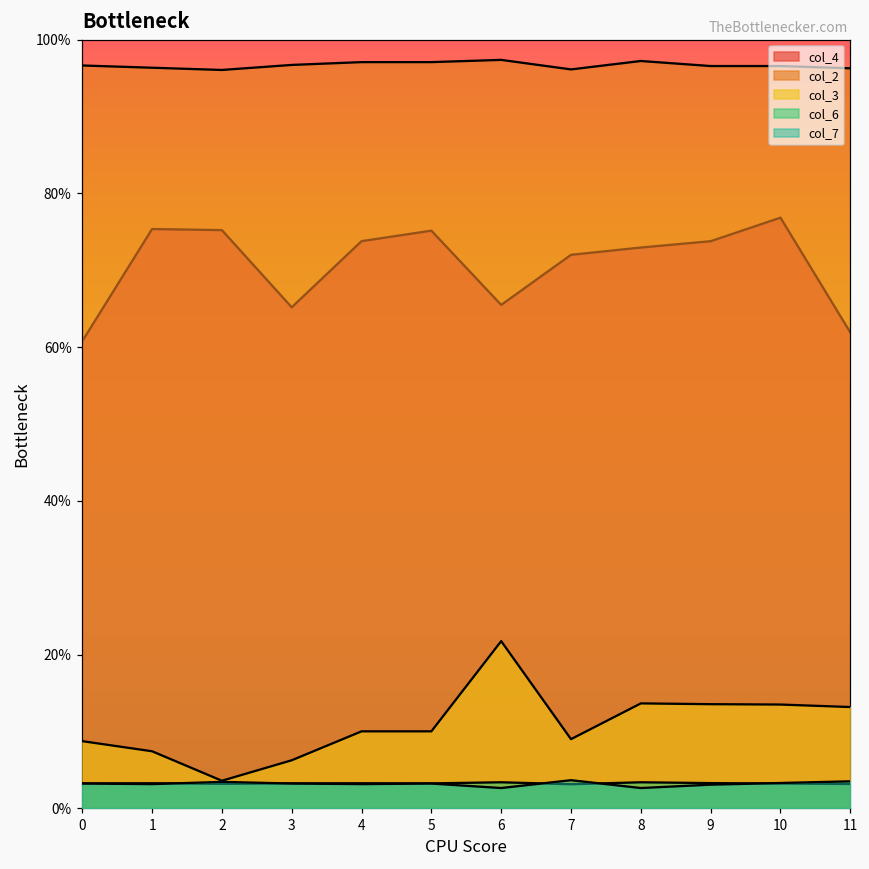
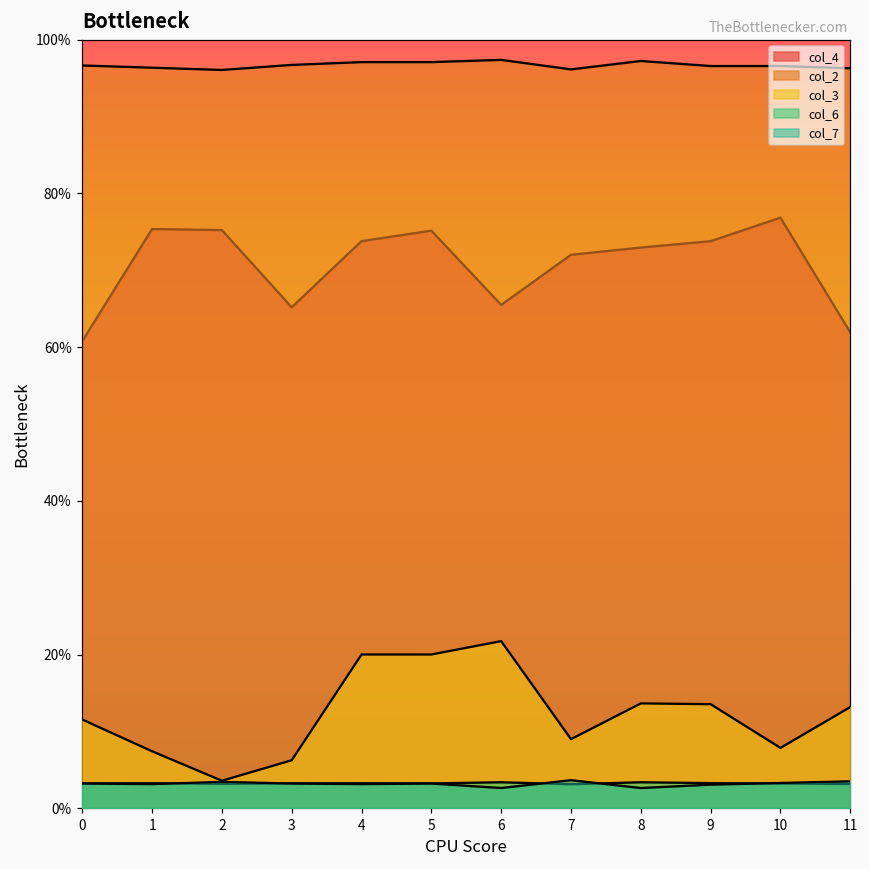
col_3, 0: 9% -> 12%
col_3, 4: 10% -> 20%
col_3, 5: 10% -> 20%
col_3, 10: 13% -> 8%
